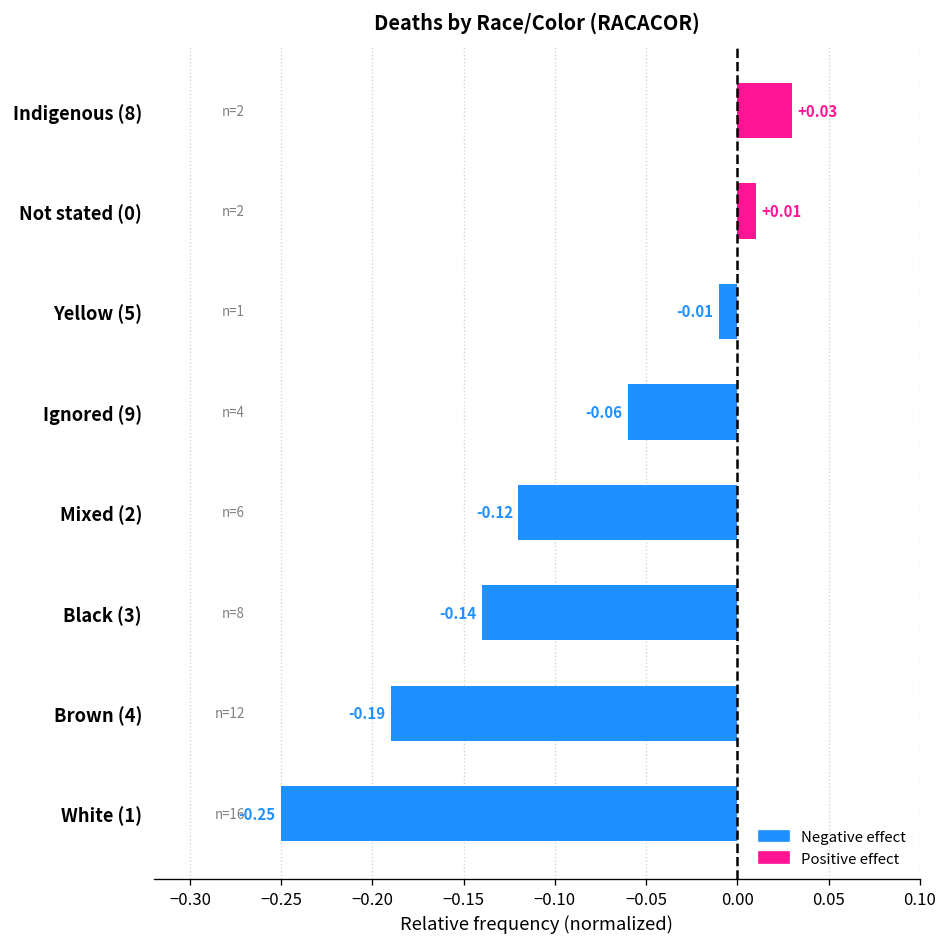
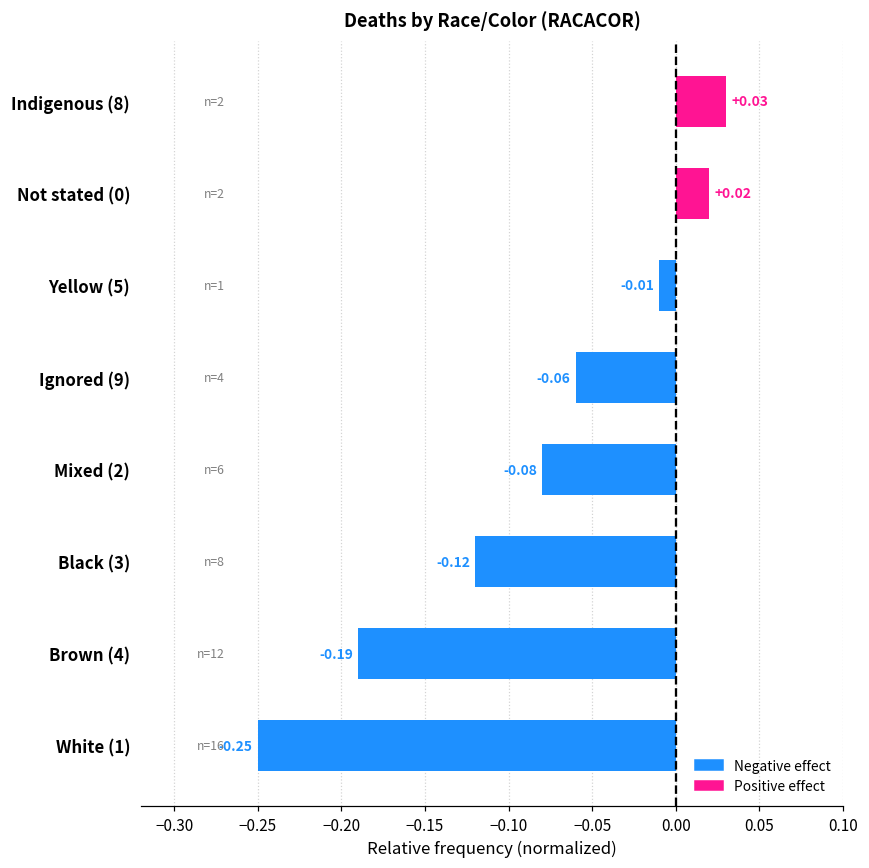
Not stated (0): +0.01 -> +0.02
Mixed (2): -0.12 -> -0.08
Black (3): -0.14 -> -0.12
